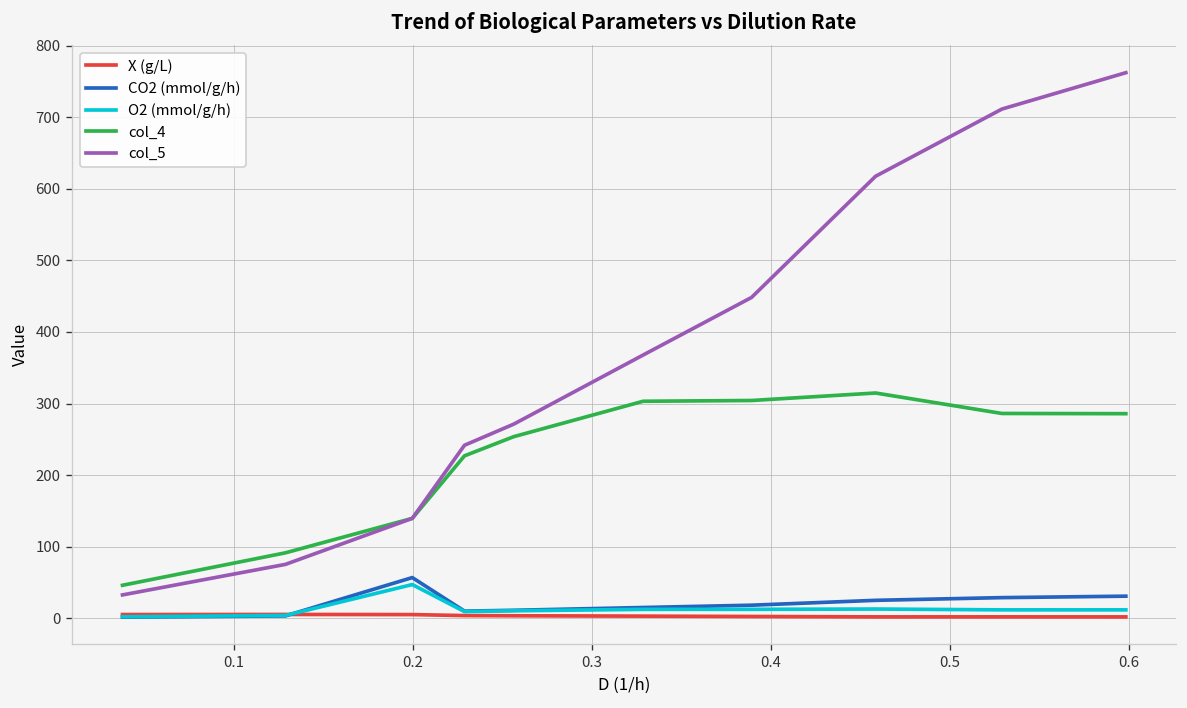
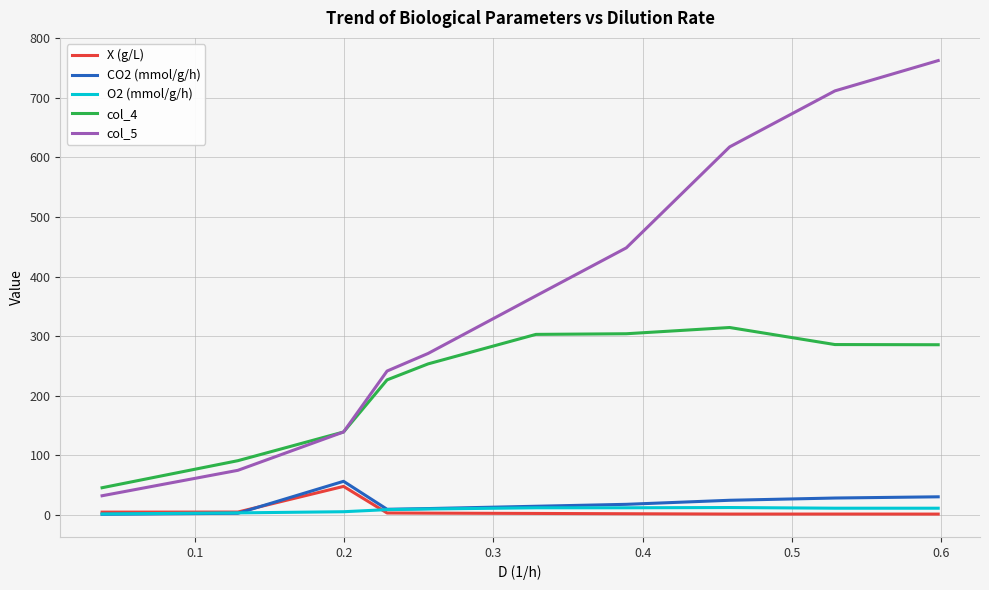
X (g/L), 0.2: 0 -> 50
O2 (mmol/g/h), 0.2: 50 -> 10
